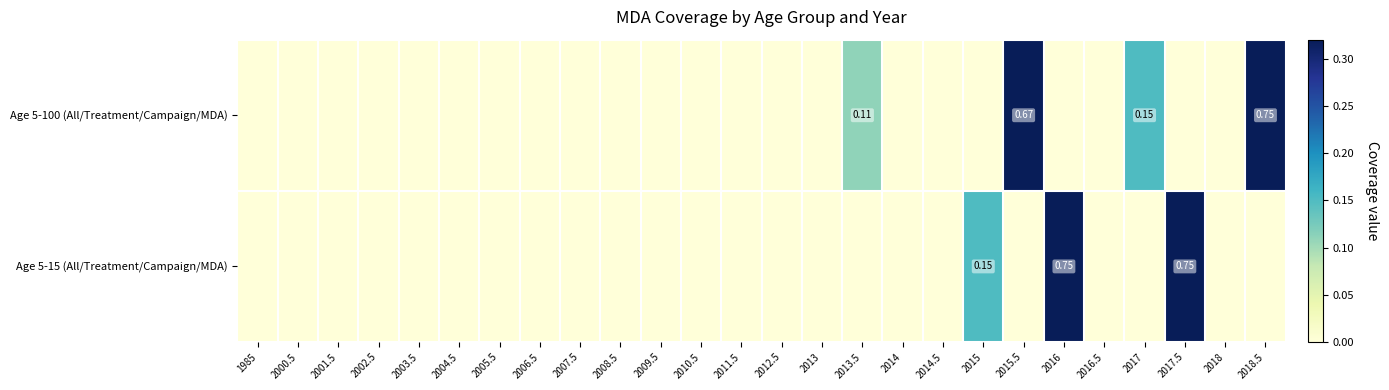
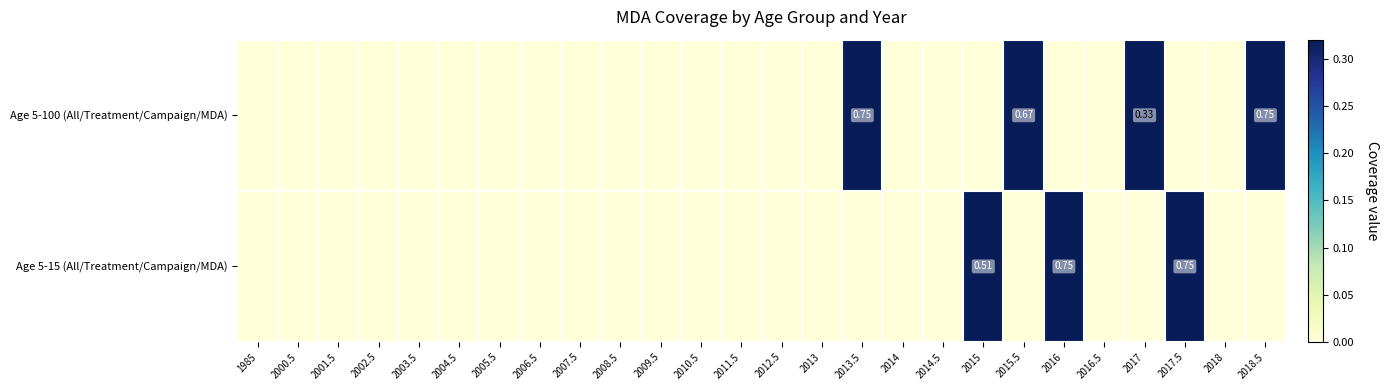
Age 5-100 (All/Treatment/Campaign/MDA), 2013.5: 0.11 -> 0.75
Age 5-100 (All/Treatment/Campaign/MDA), 2017: 0.15 -> 0.33
Age 5-15 (All/Treatment/Campaign/MDA), 2015: 0.15 -> 0.51
